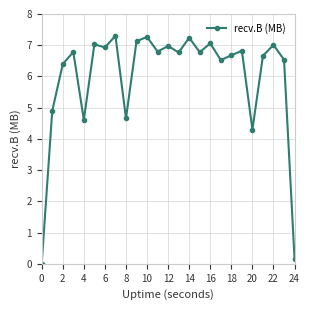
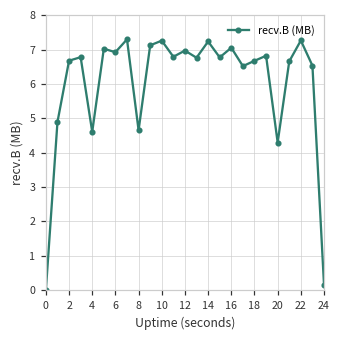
2: 6.4 -> 6.7
22: 7.0 -> 7.3
